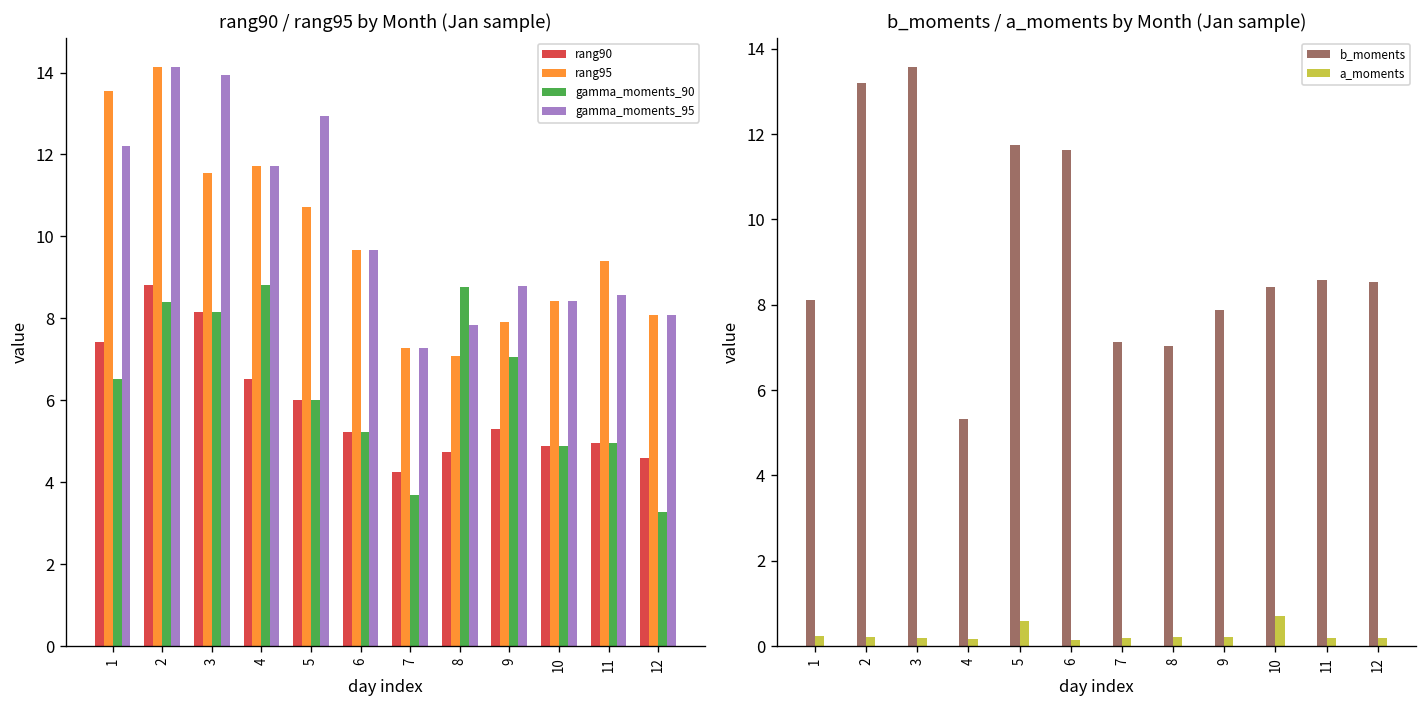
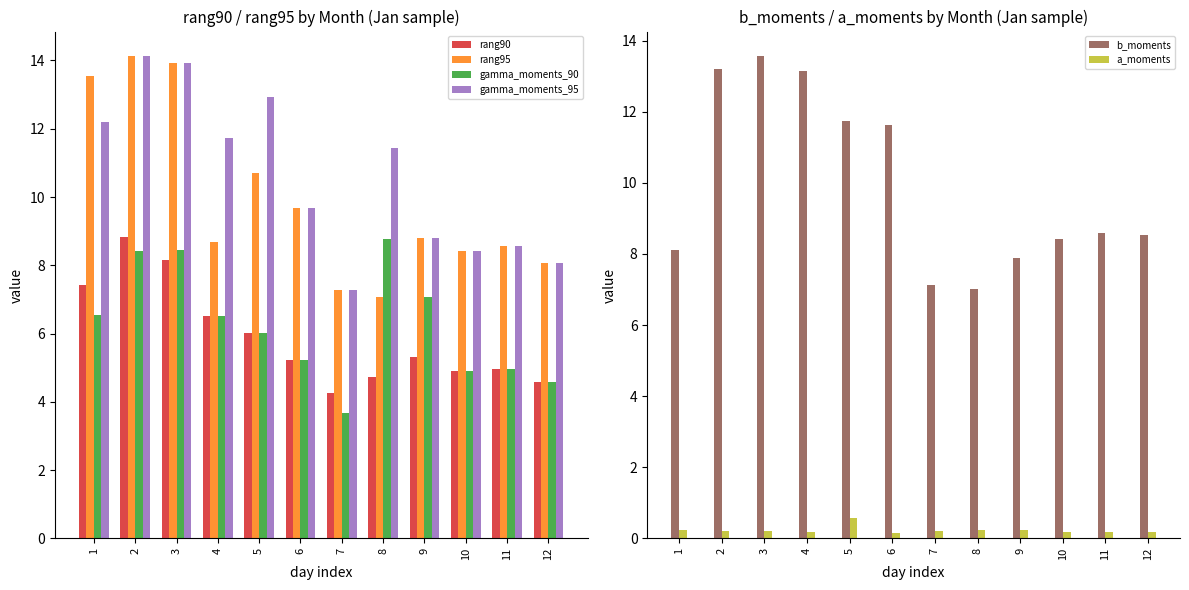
rang90 / rang95 by Month (Jan sample), rang95, 3: 11.6 -> 13.9
rang90 / rang95 by Month (Jan sample), gamma_moments_90, 3: 8.2 -> 8.5
rang90 / rang95 by Month (Jan sample), rang95, 4: 11.7 -> 8.7
rang90 / rang95 by Month (Jan sample), gamma_moments_90, 4: 8.8 -> 6.5
rang90 / rang95 by Month (Jan sample), gamma_moments_95, 8: 7.8 -> 11.5
rang90 / rang95 by Month (Jan sample), rang95, 9: 7.9 -> 8.8
rang90 / rang95 by Month (Jan sample), rang95, 11: 9.4 -> 8.6
rang90 / rang95 by Month (Jan sample), gamma_moments_90, 12: 3.3 -> 4.6
b_moments / a_moments by Month (Jan sample), b_moments, 4: 5.3 -> 13.1
b_moments / a_moments by Month (Jan sample), a_moments, 10: 0.7 -> 0.2
